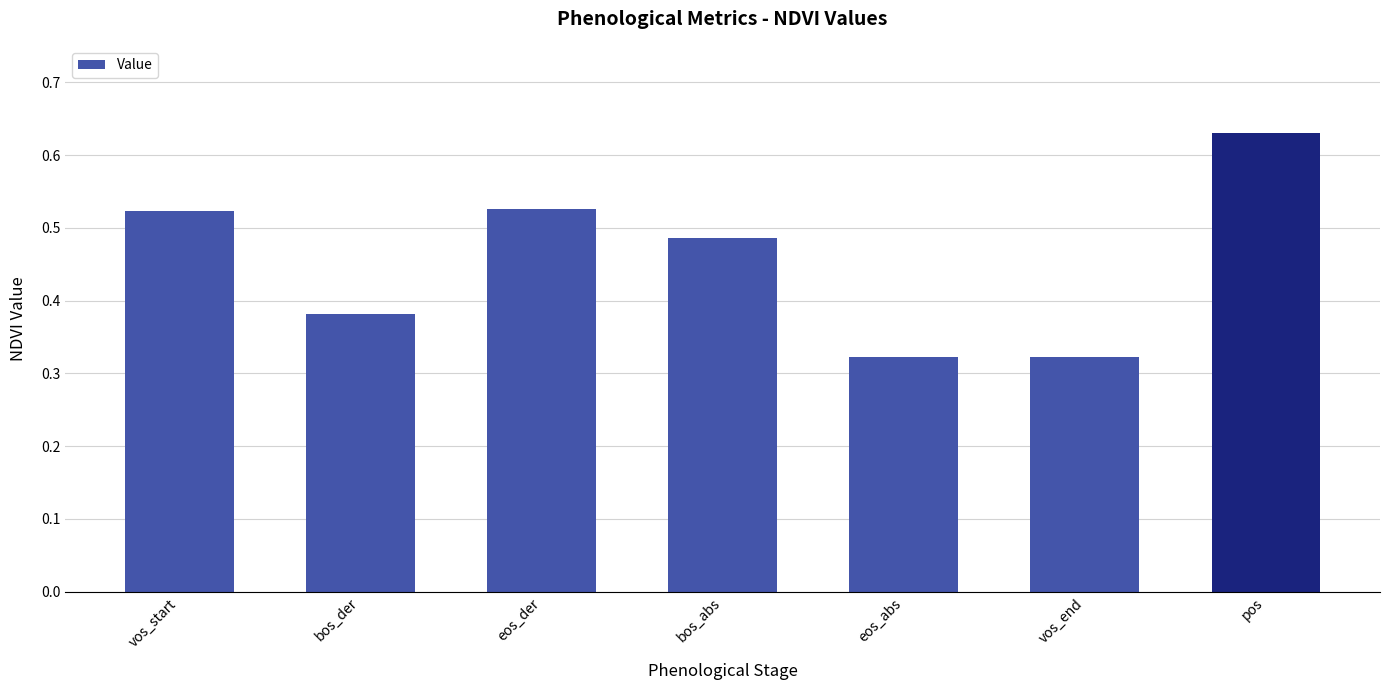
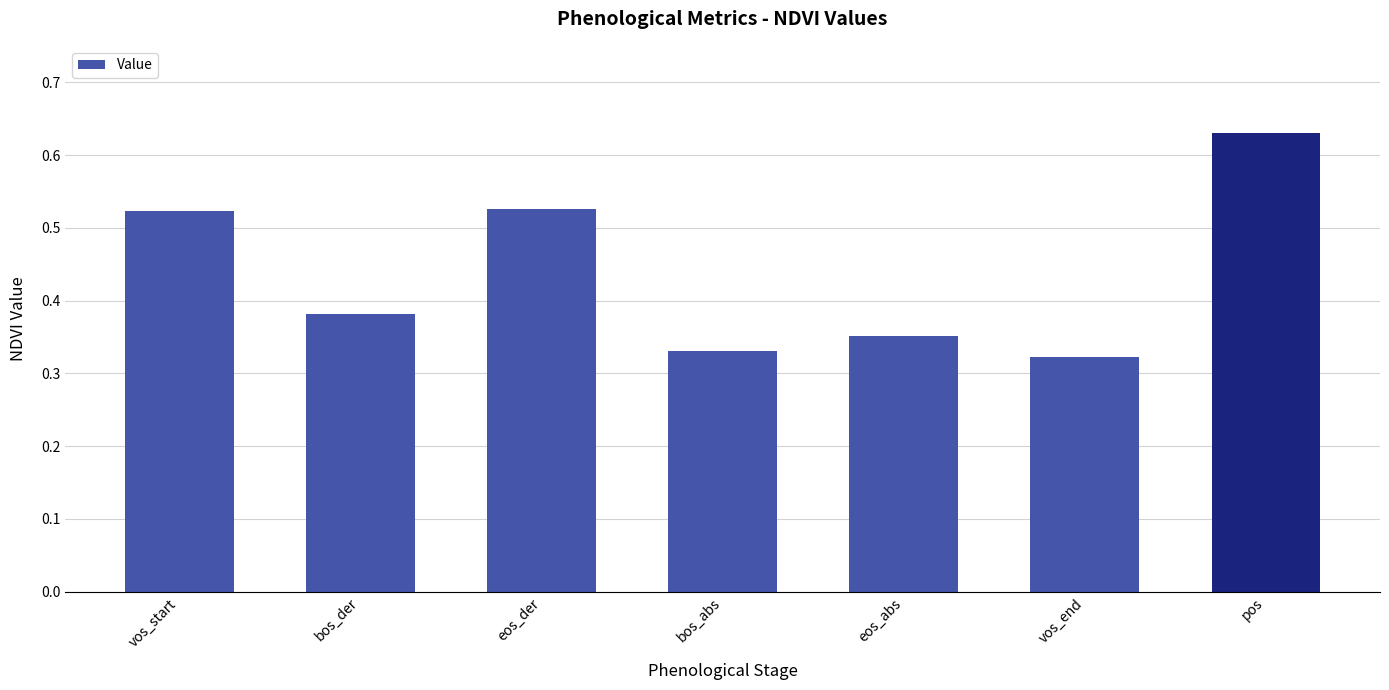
bos_abs: 0.49 -> 0.33
eos_abs: 0.32 -> 0.35
